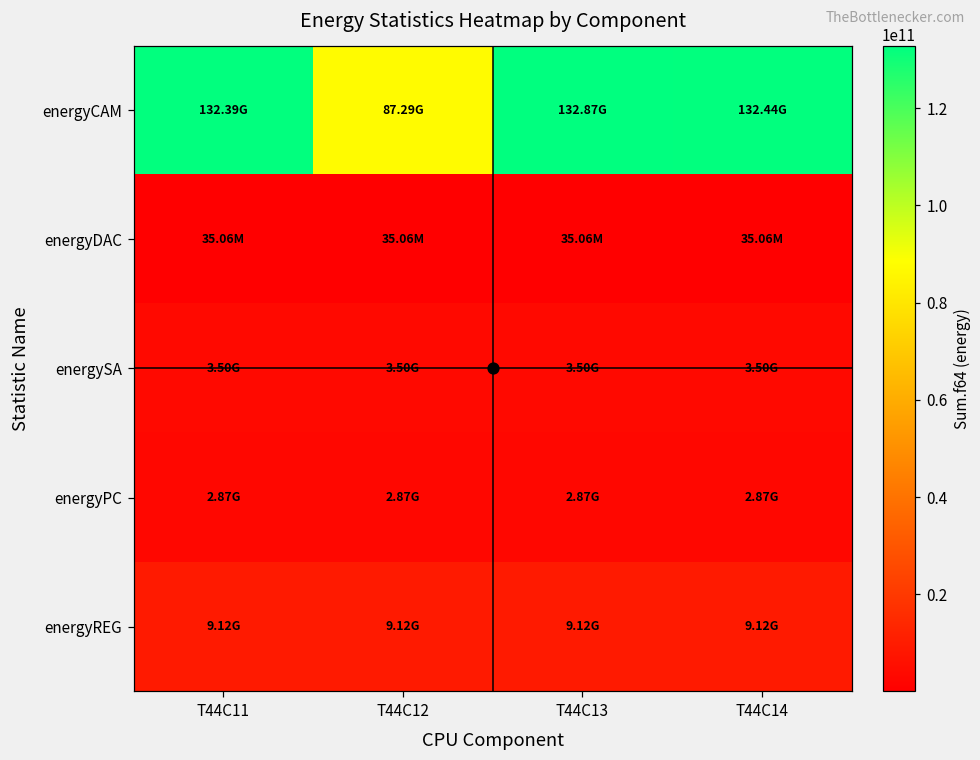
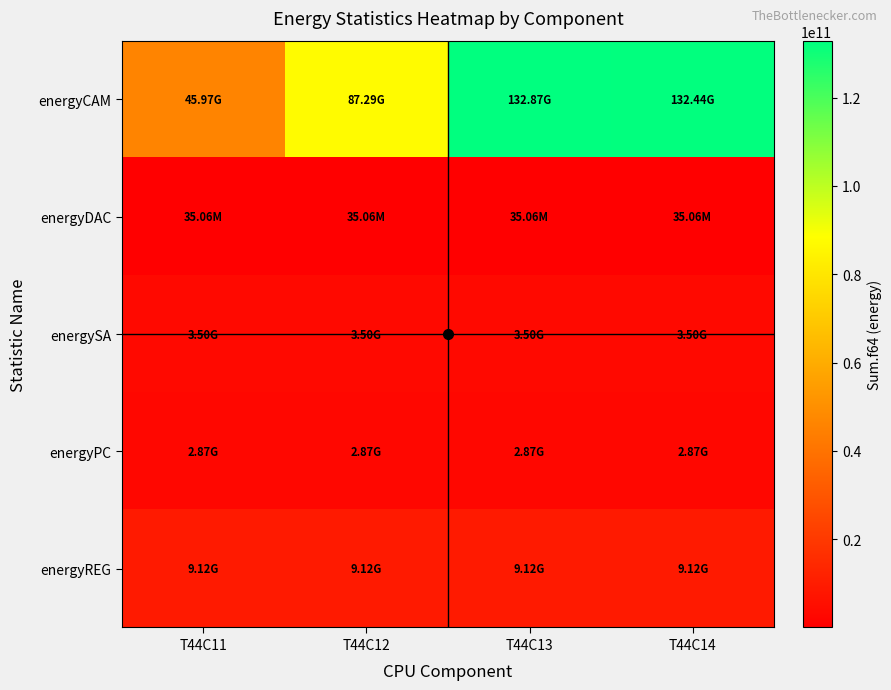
energyCAM, T44C11: 132.39G -> 45.97G
